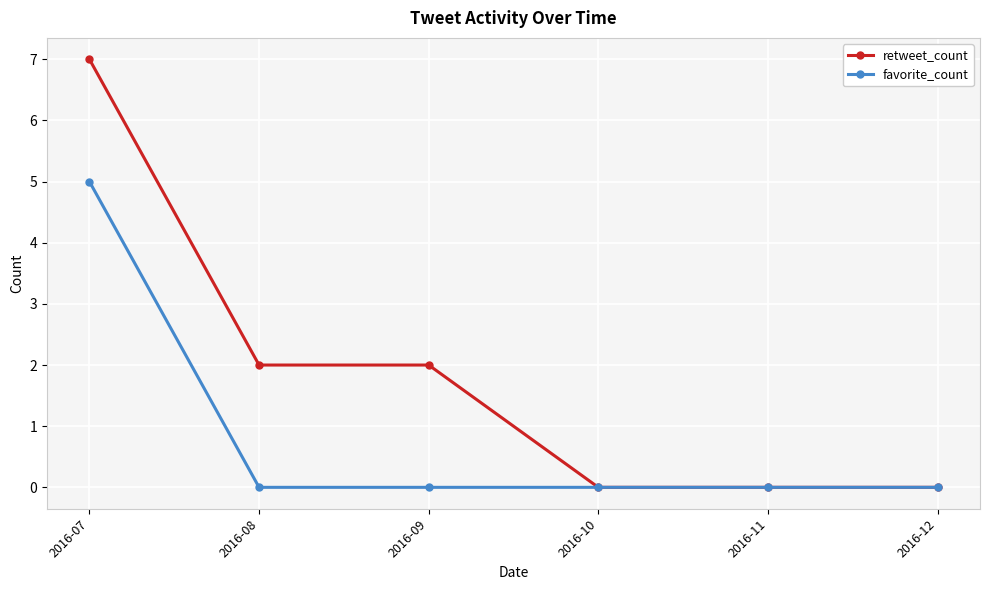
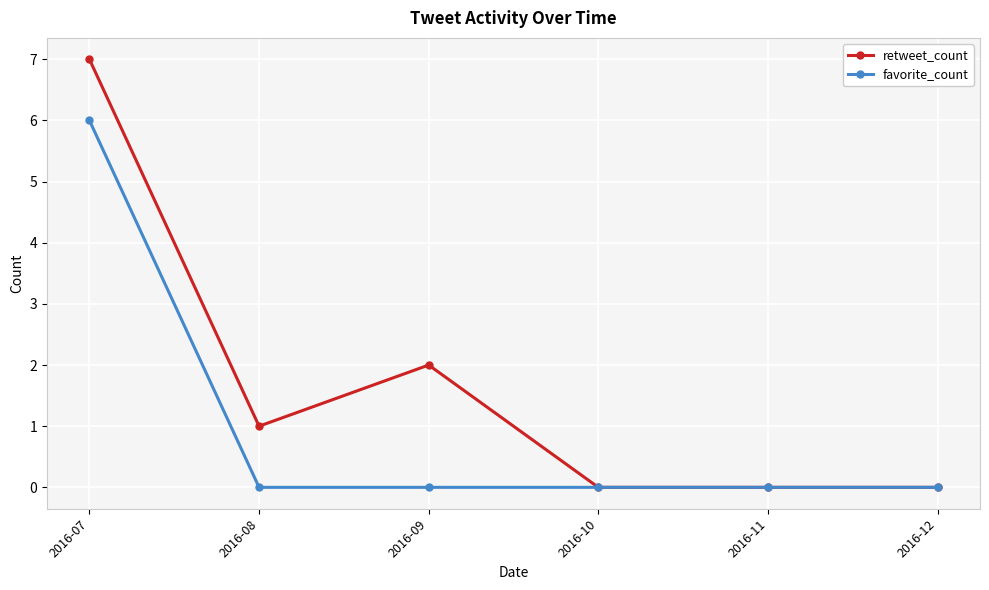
favorite_count, 2016-07: 5 -> 6
retweet_count, 2016-08: 2 -> 1
